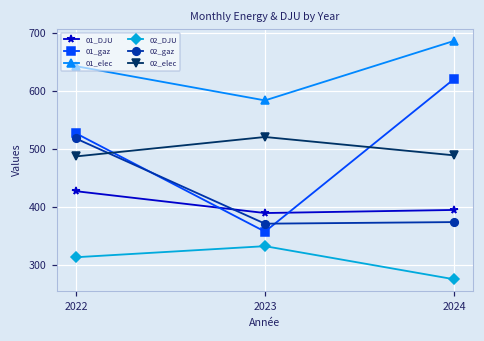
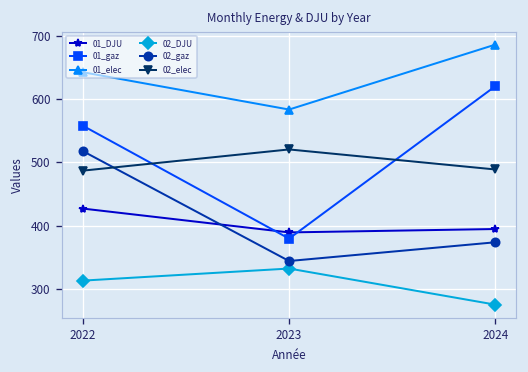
01_gaz, 2022: 530 -> 560
01_gaz, 2023: 360 -> 380
02_gaz, 2023: 370 -> 340
